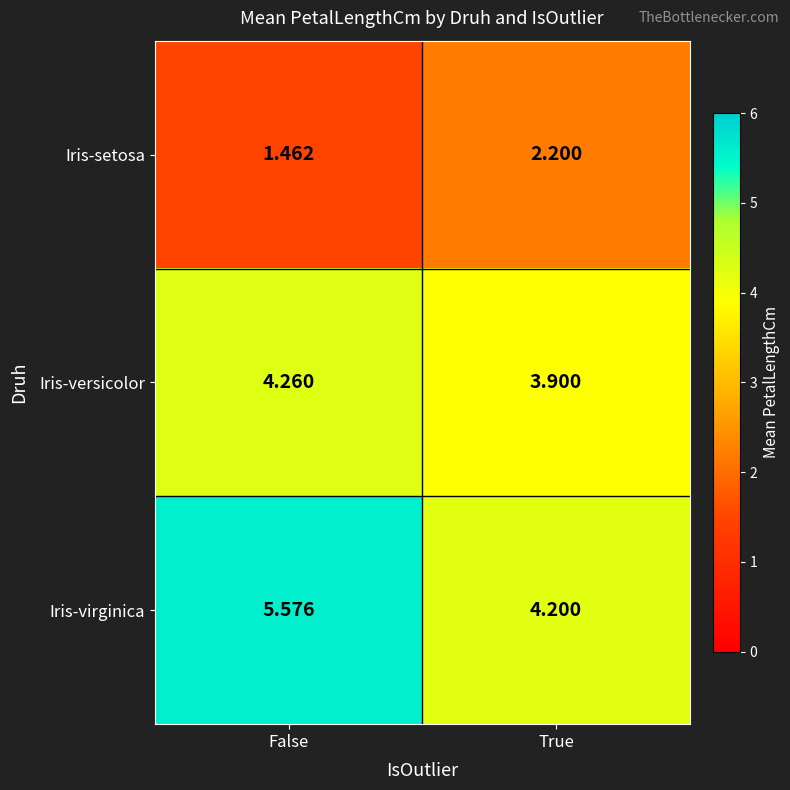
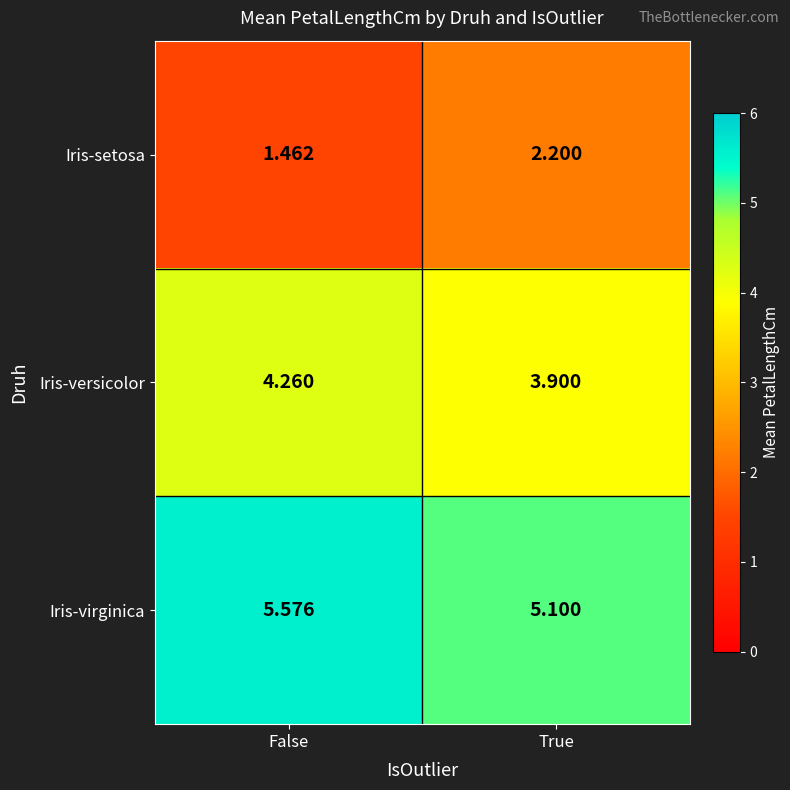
Iris-virginica, True: 4.200 -> 5.100
